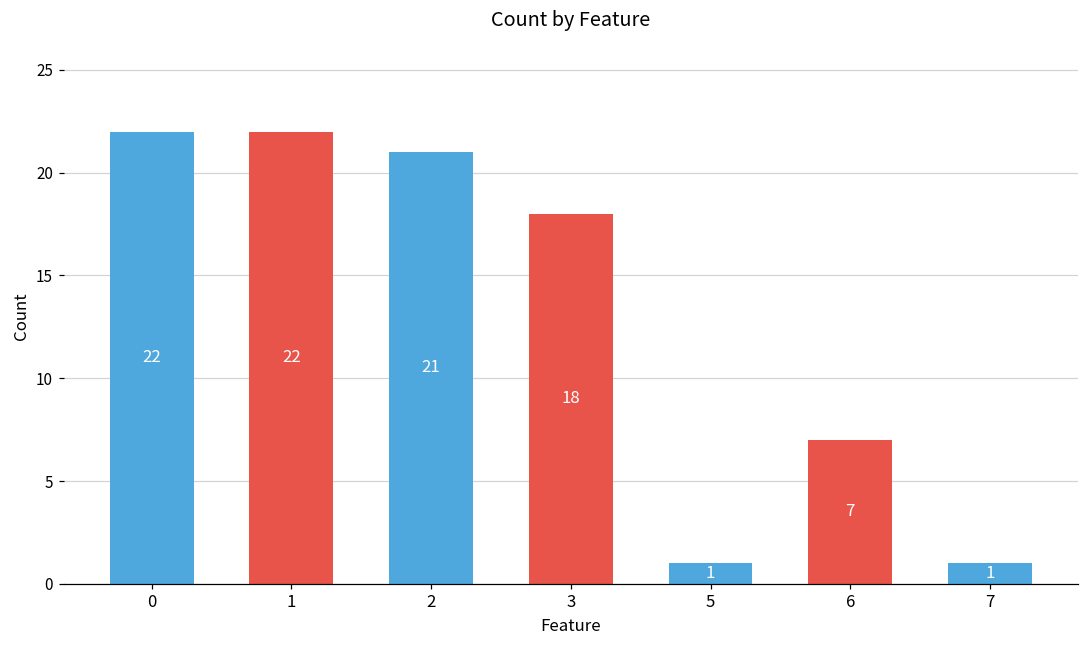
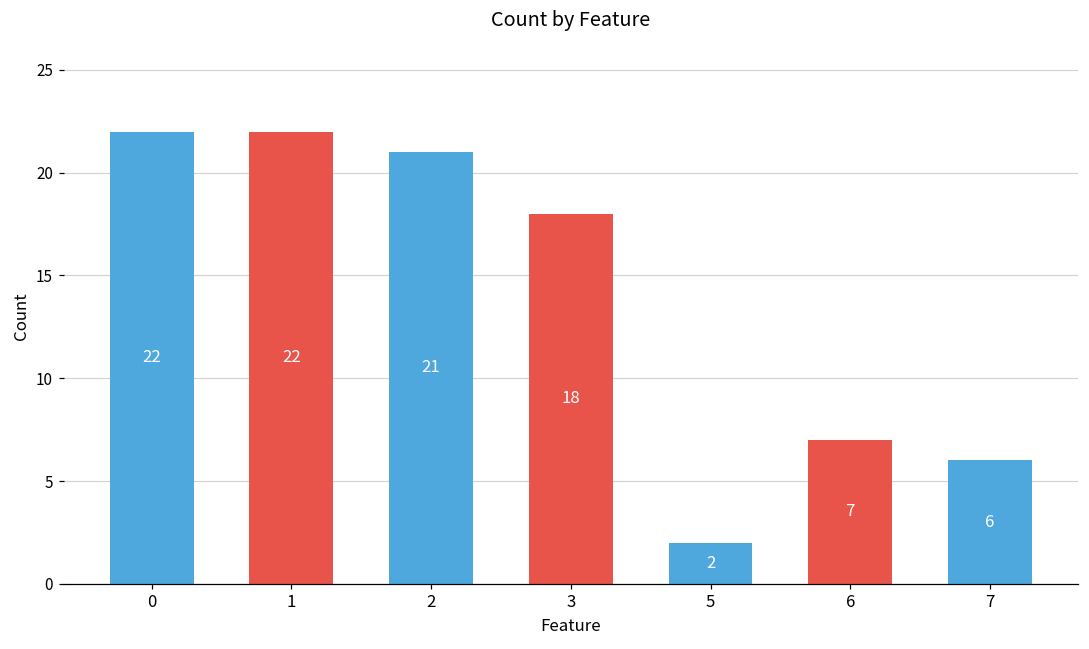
5: 1 -> 2
7: 1 -> 6
